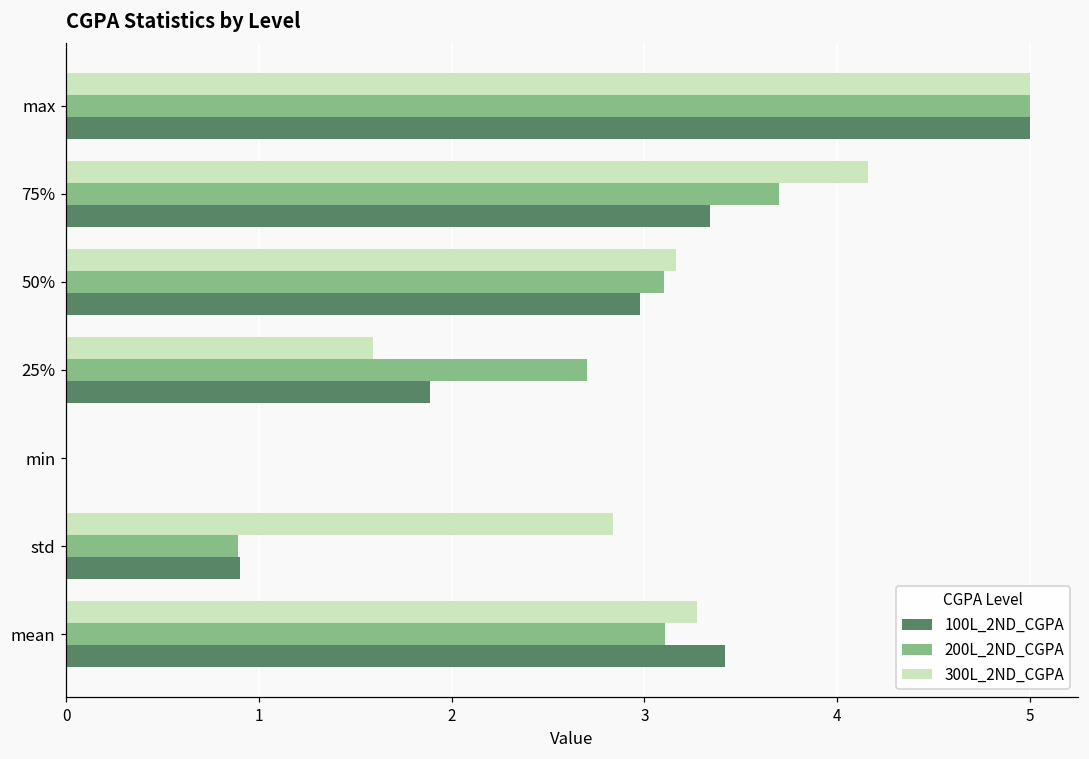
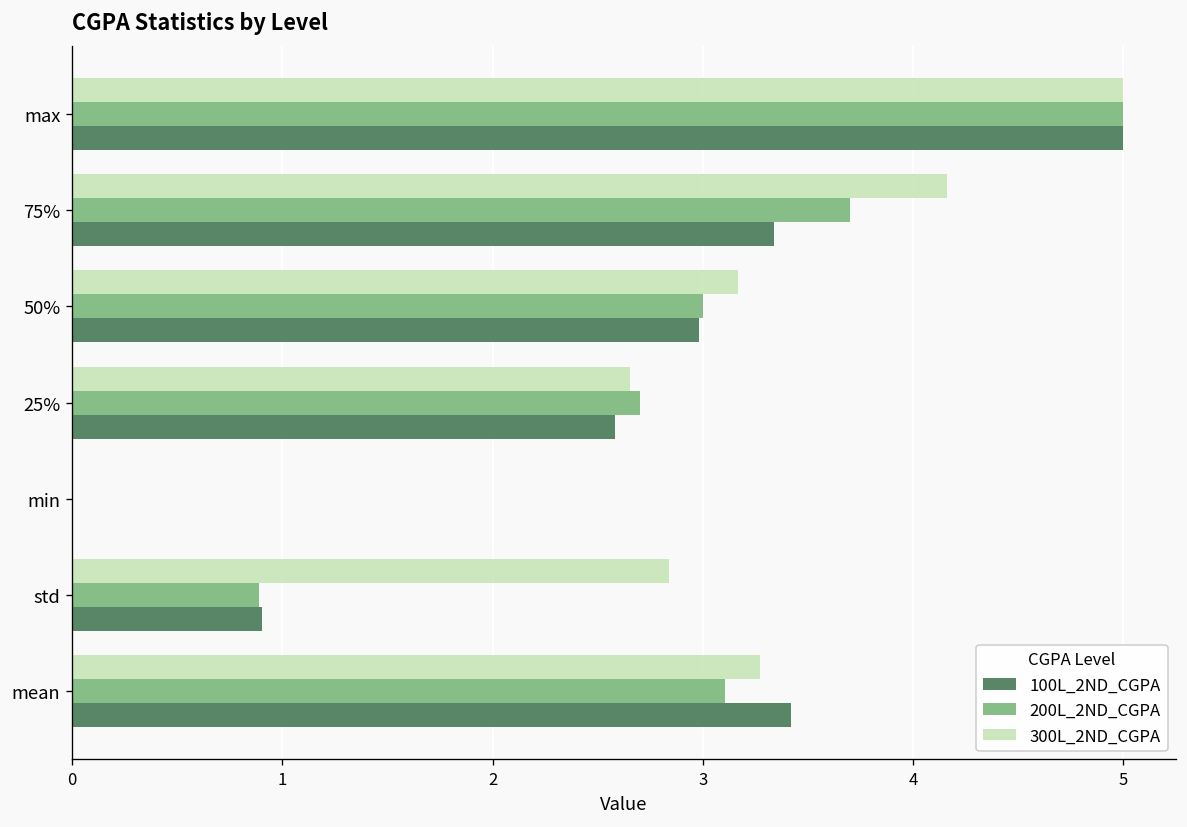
200L_2ND_CGPA, 50%: 3.1 -> 3.0
300L_2ND_CGPA, 25%: 1.59 -> 2.65
100L_2ND_CGPA, 25%: 1.89 -> 2.58
